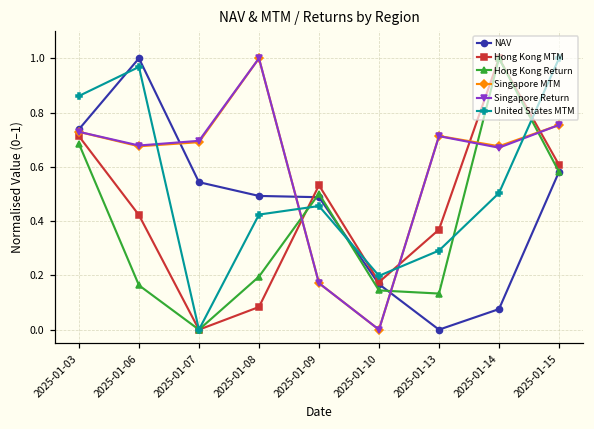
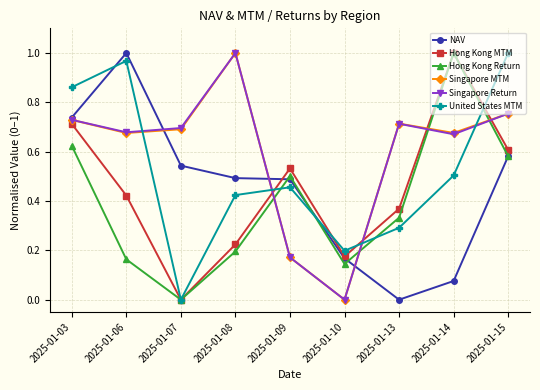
Hong Kong Return, 2025-01-03: 0.68 -> 0.62
Hong Kong MTM, 2025-01-08: 0.08 -> 0.22
Hong Kong Return, 2025-01-13: 0.13 -> 0.33
